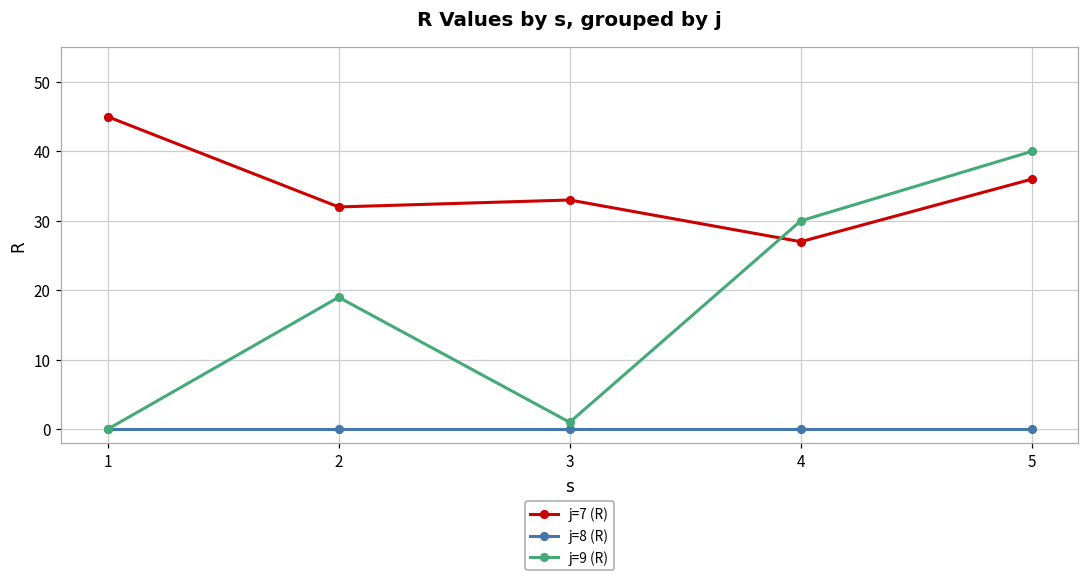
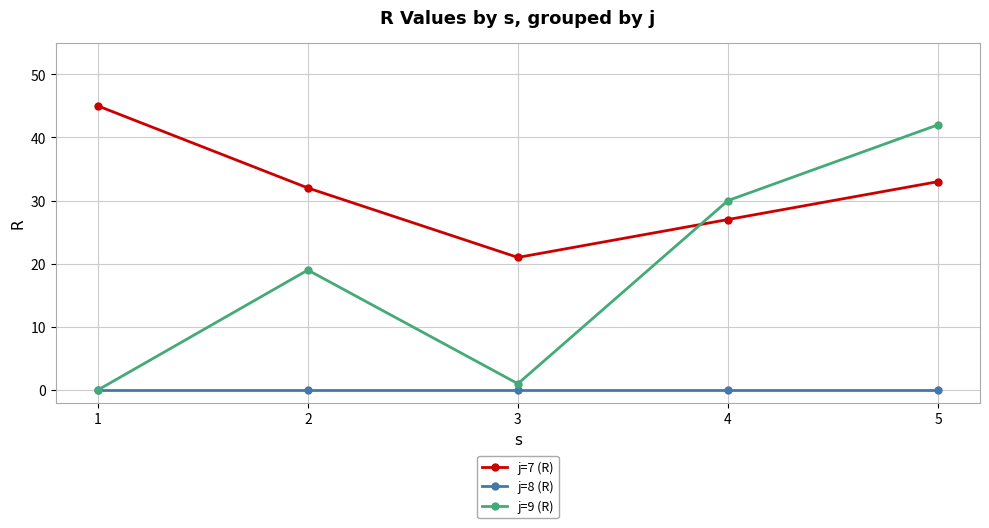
j=7 (R), 3: 33 -> 21
j=7 (R), 5: 36 -> 33
j=9 (R), 5: 40 -> 42
